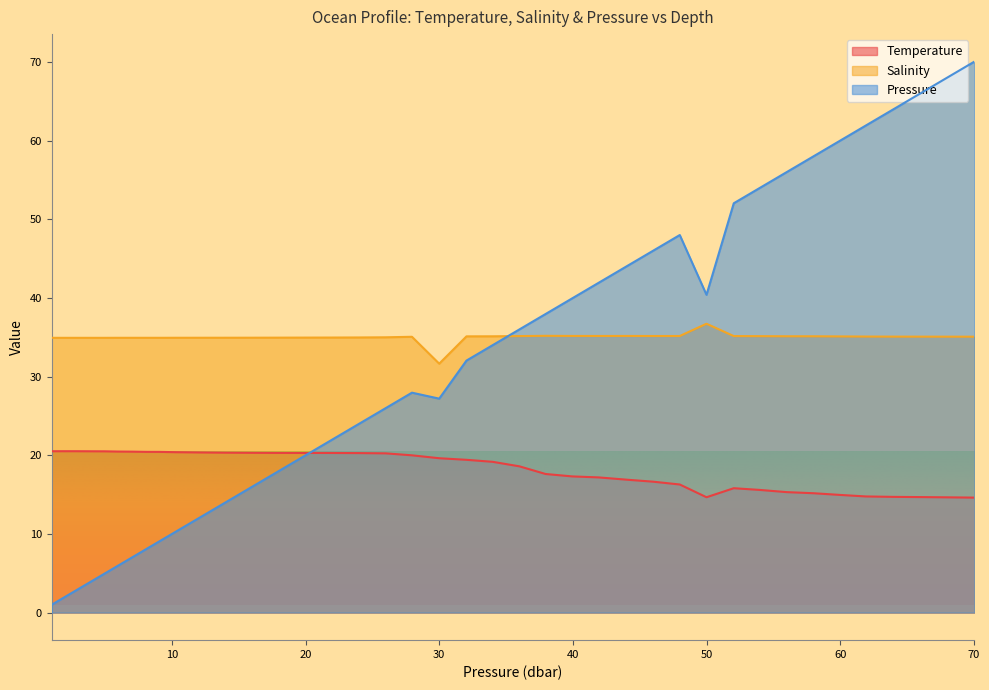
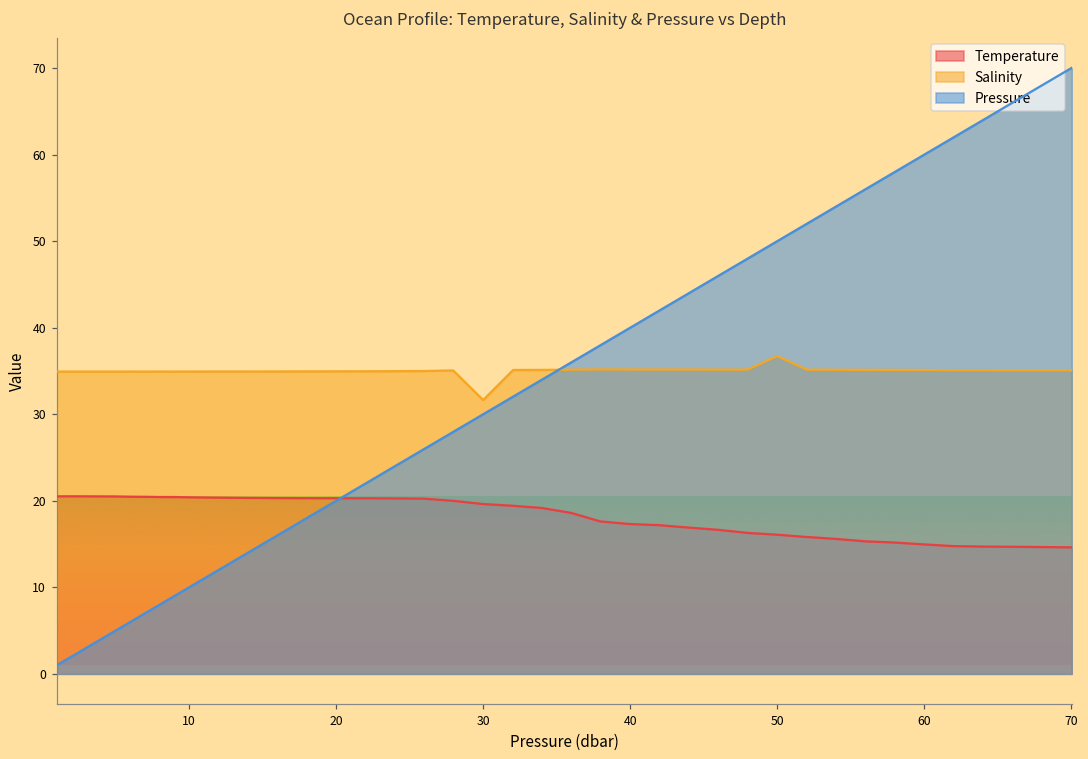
Pressure, 30: 27 -> 30
Temperature, 50: 15 -> 16
Pressure, 50: 40 -> 50
